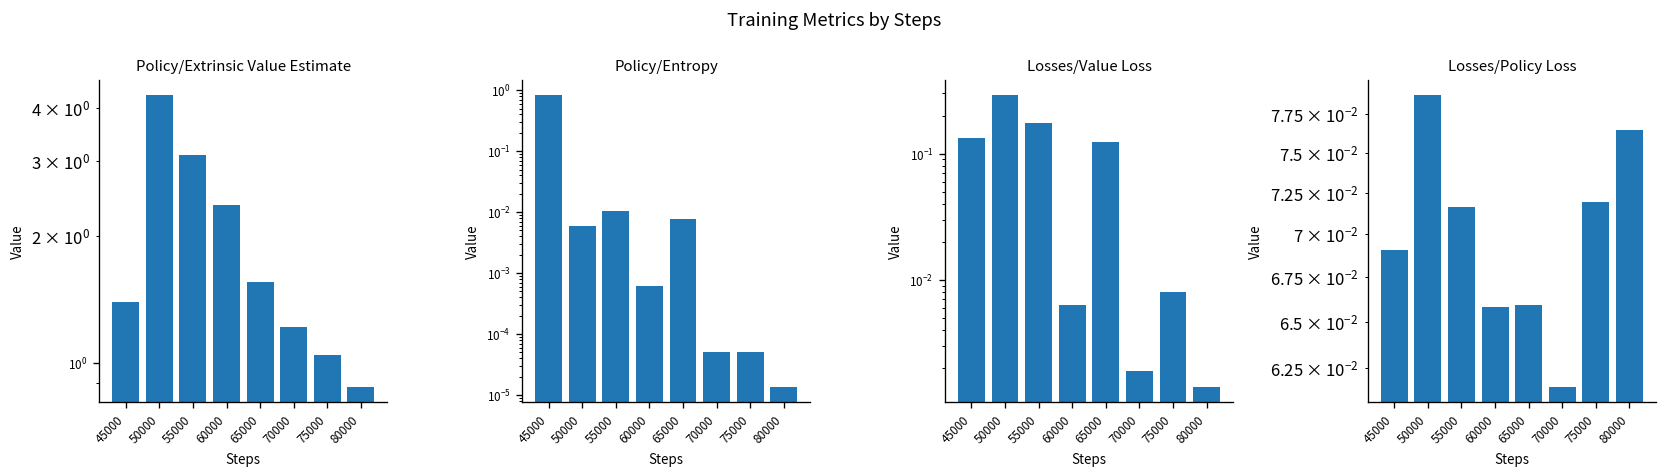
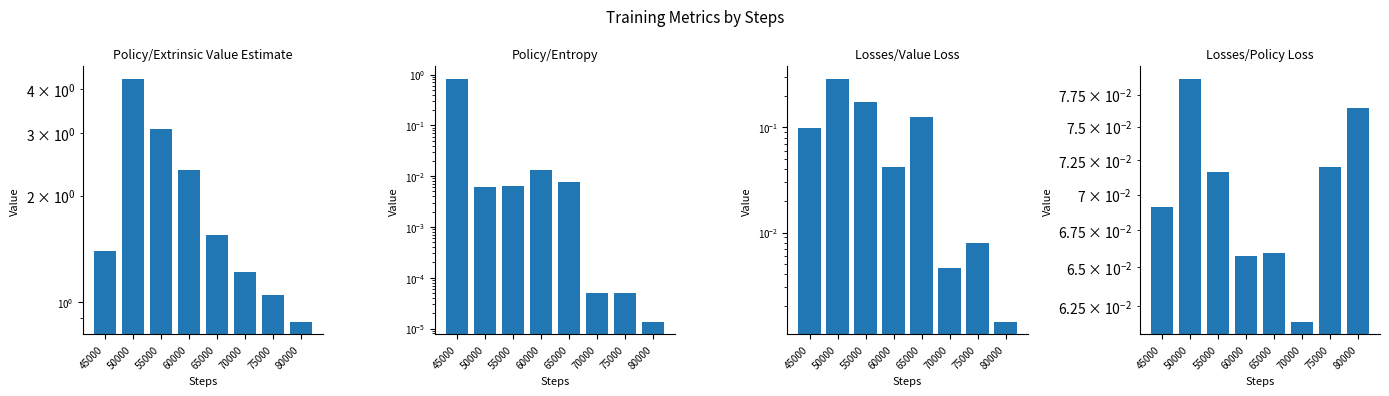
Policy/Entropy, 55000: 0.010 -> 0.006
Policy/Entropy, 60000: 0.0006 -> 0.013
Losses/Value Loss, 45000: 0.13 -> 0.10
Losses/Value Loss, 60000: 0.006 -> 0.042
Losses/Value Loss, 70000: 0.0019 -> 0.005
